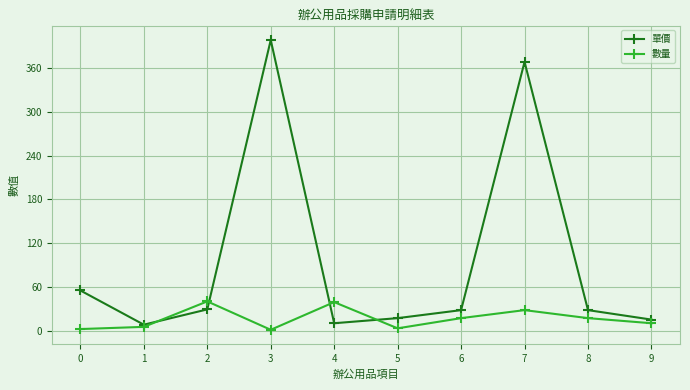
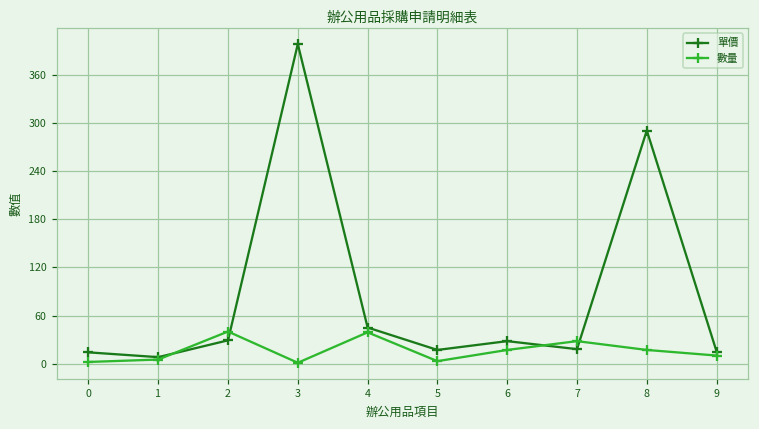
單價, 0: 60 -> 10
單價, 4: 10 -> 50
單價, 7: 370 -> 20
單價, 8: 30 -> 290
